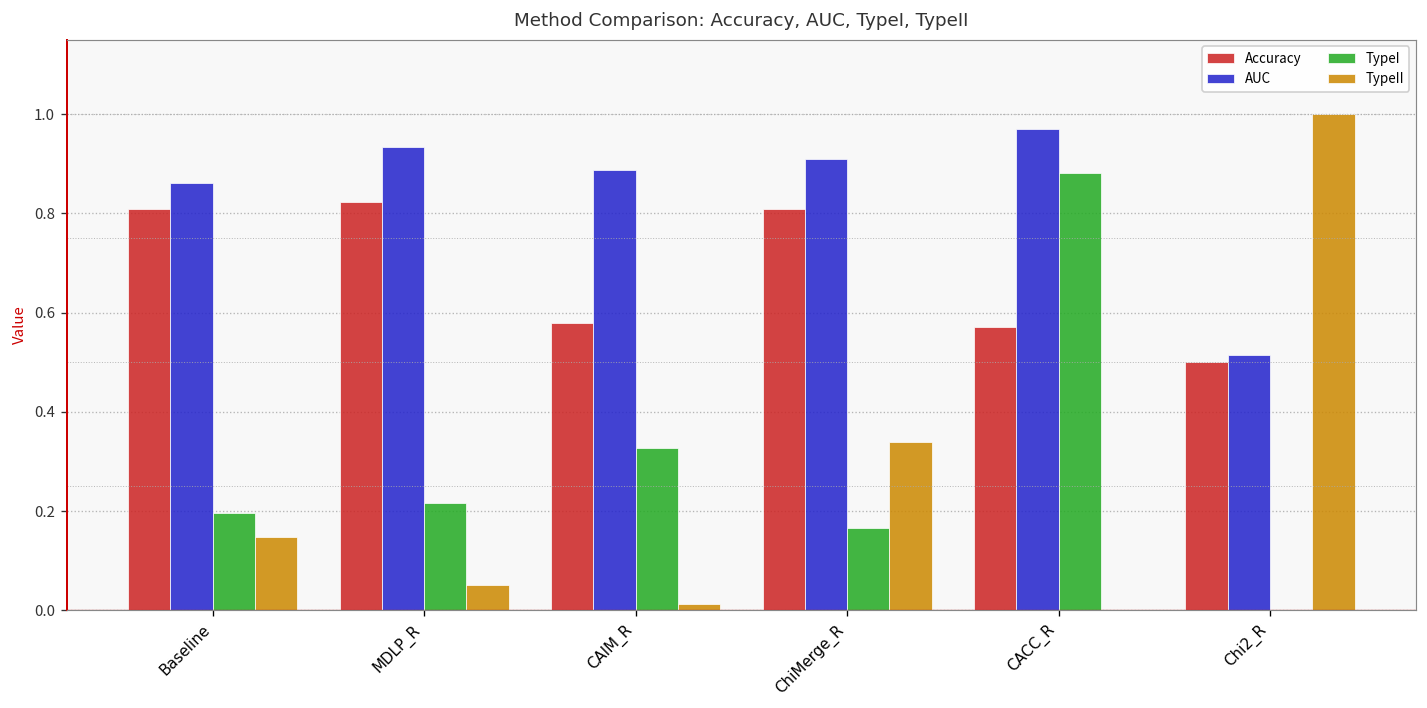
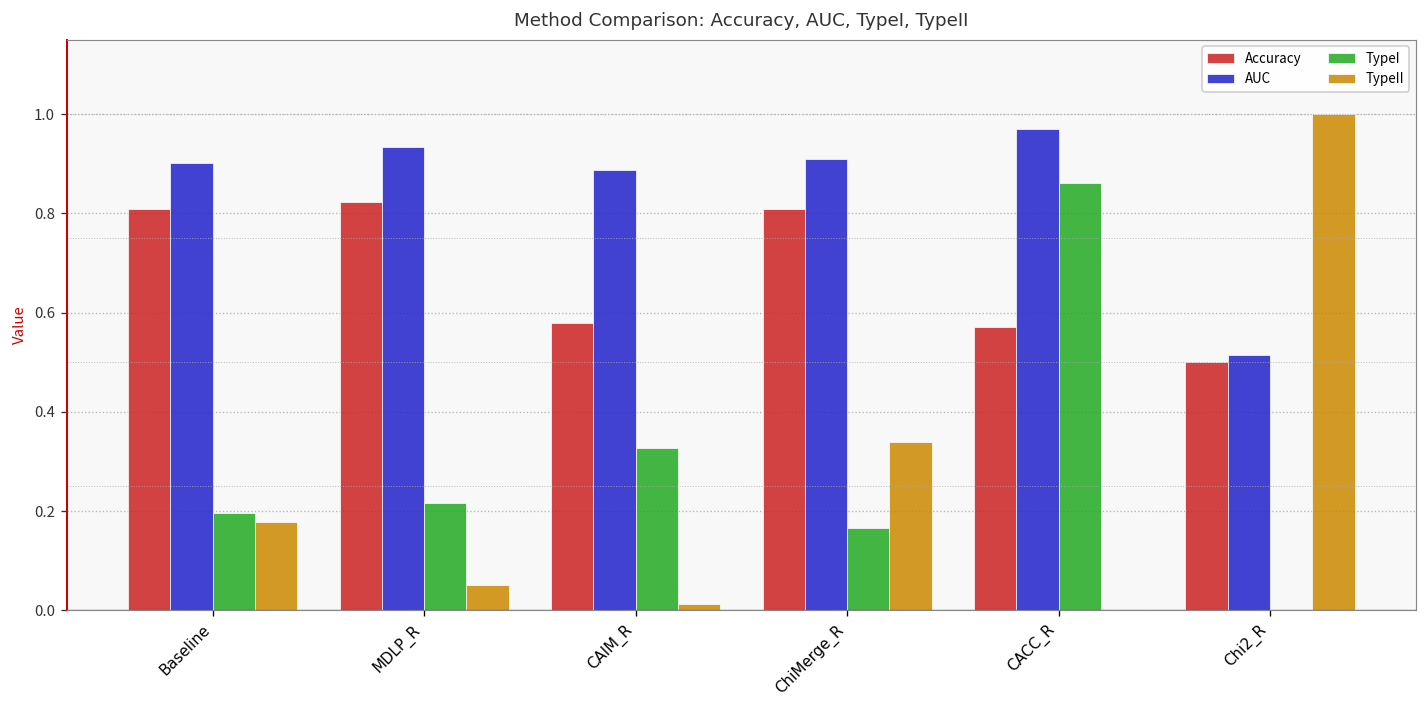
AUC, Baseline: 0.86 -> 0.90
TypeII, Baseline: 0.15 -> 0.18
TypeI, CACC_R: 0.88 -> 0.86
